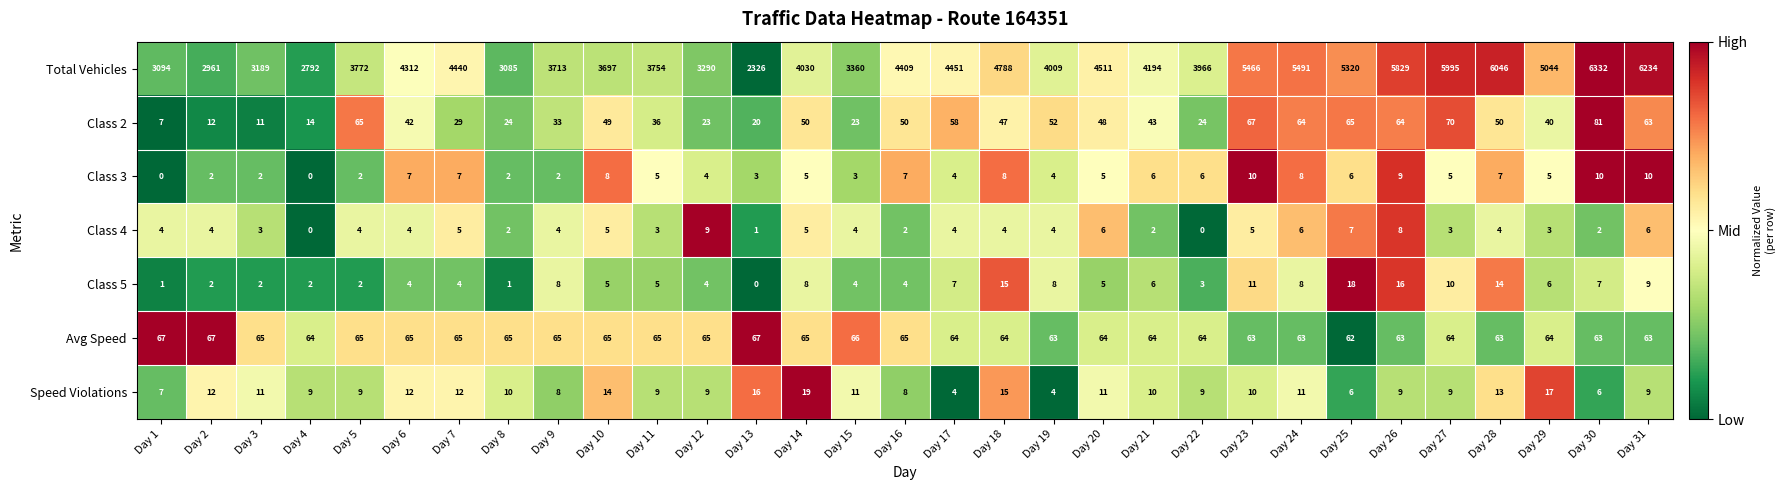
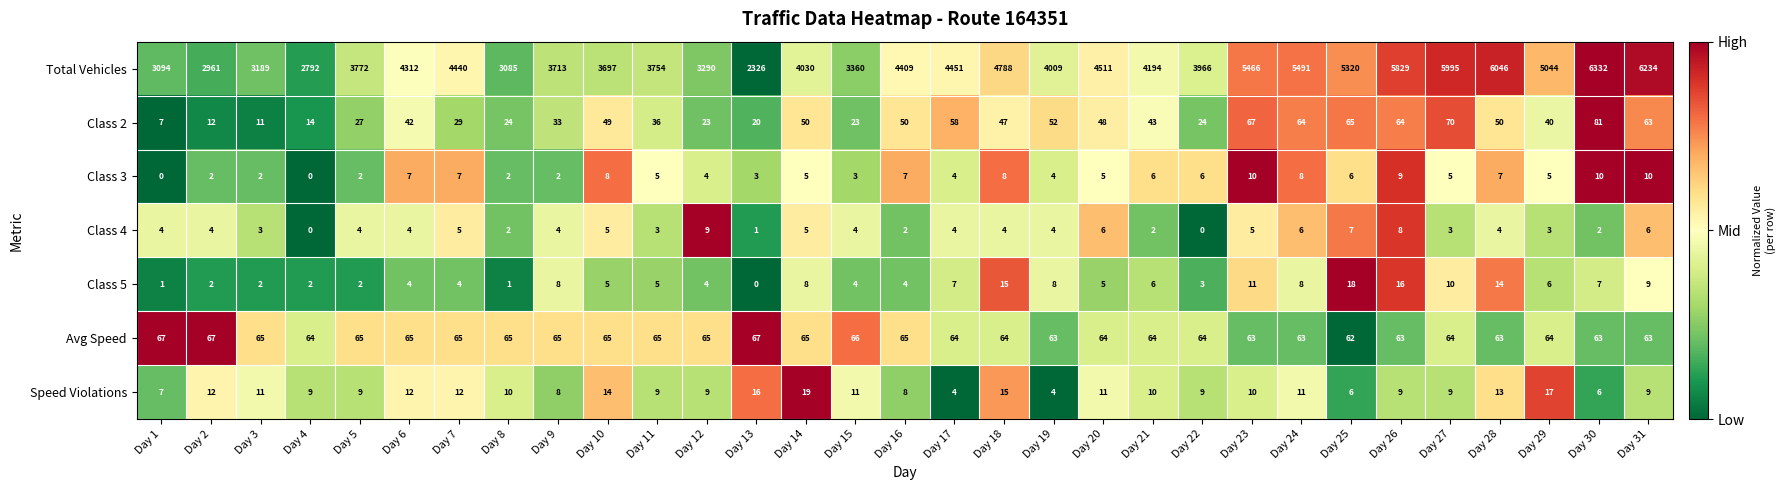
Class 2, Day 5: 65 -> 27
